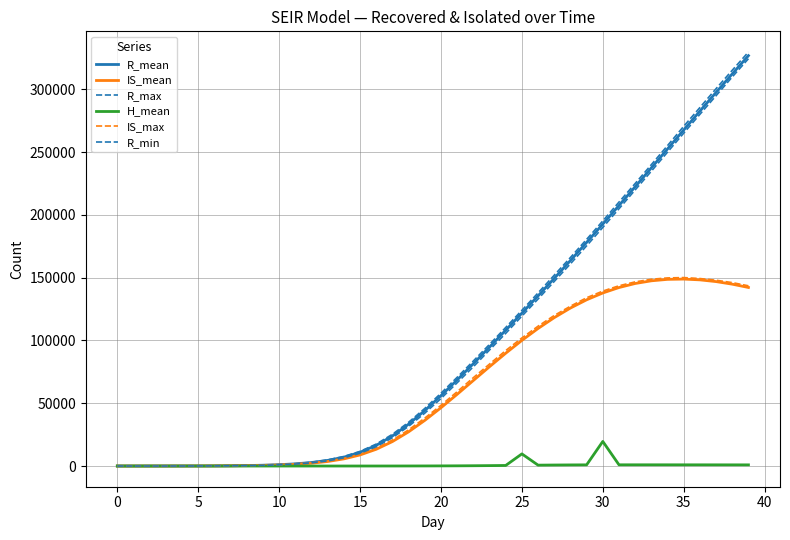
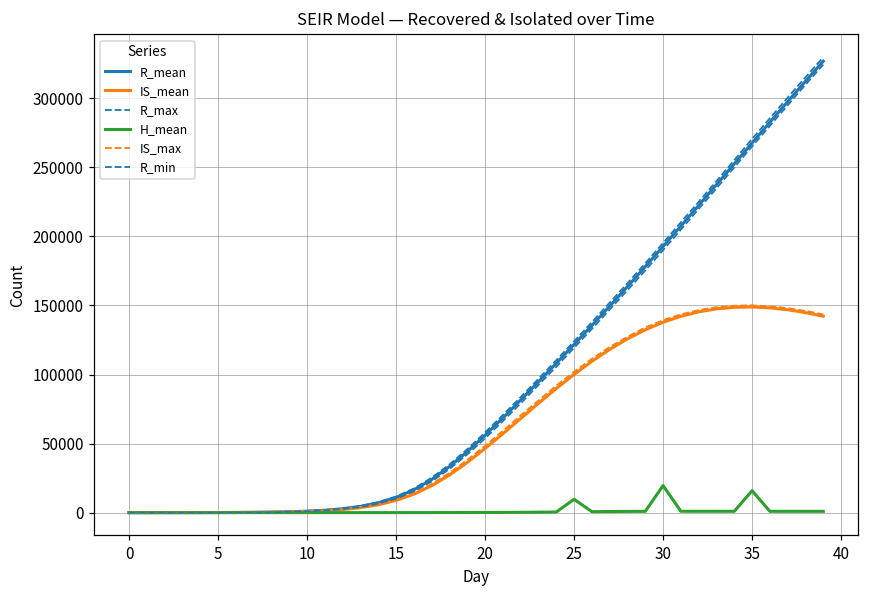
H_mean, 35: 1000 -> 16000
